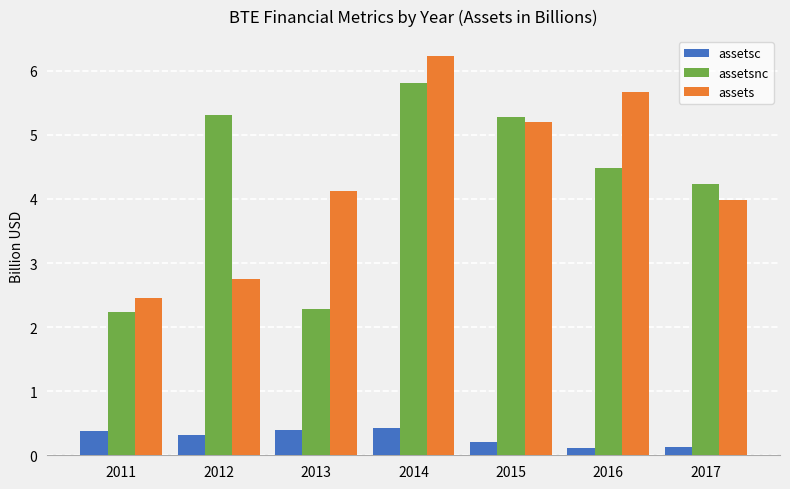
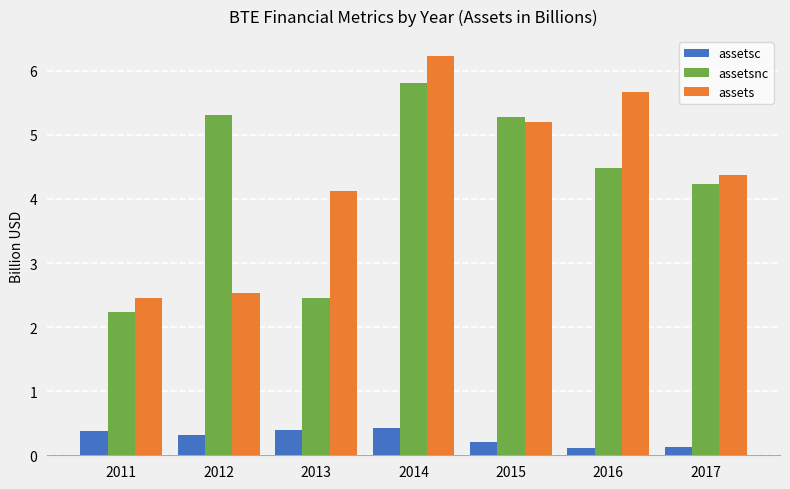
assets, 2012: 2.8 -> 2.5
assetsnc, 2013: 2.3 -> 2.5
assets, 2017: 4.0 -> 4.4
